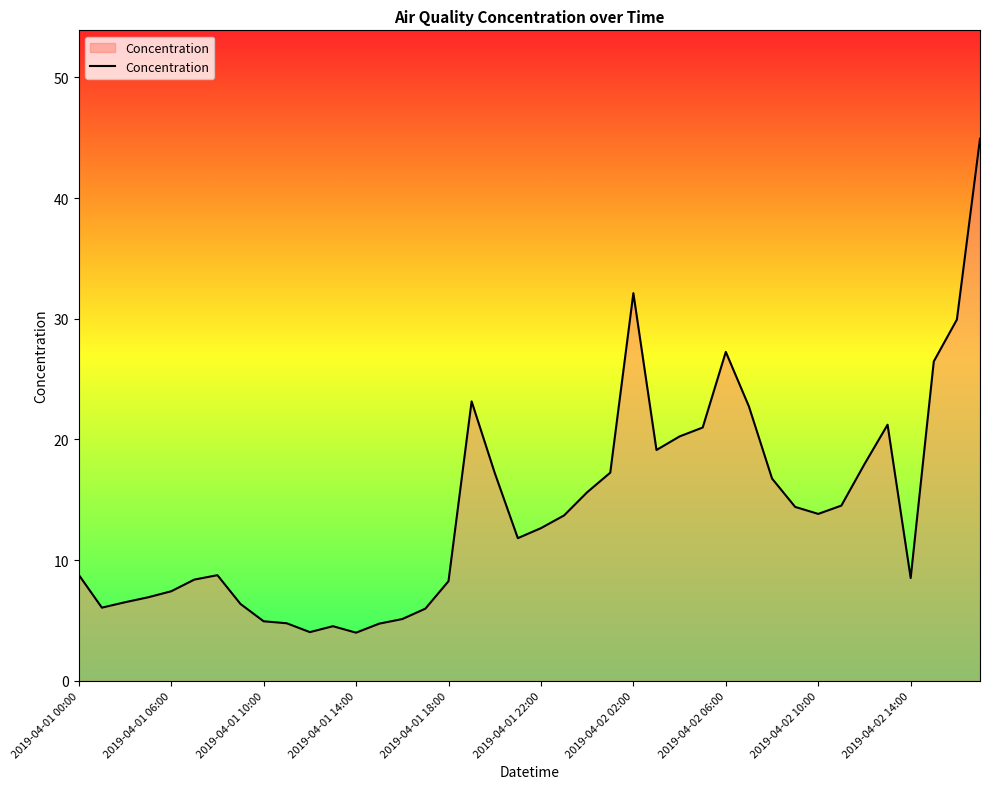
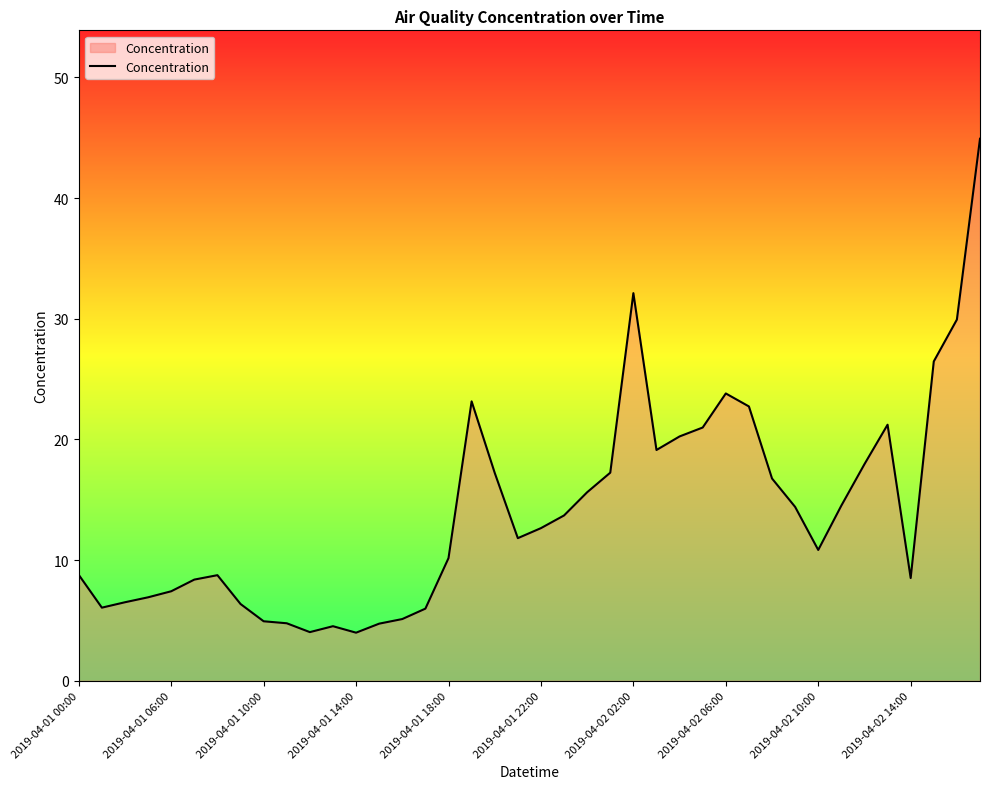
2019-04-01 18:00: 8.3 -> 10.2
2019-04-02 06:00: 27.3 -> 23.8
2019-04-02 10:00: 13.8 -> 10.8
